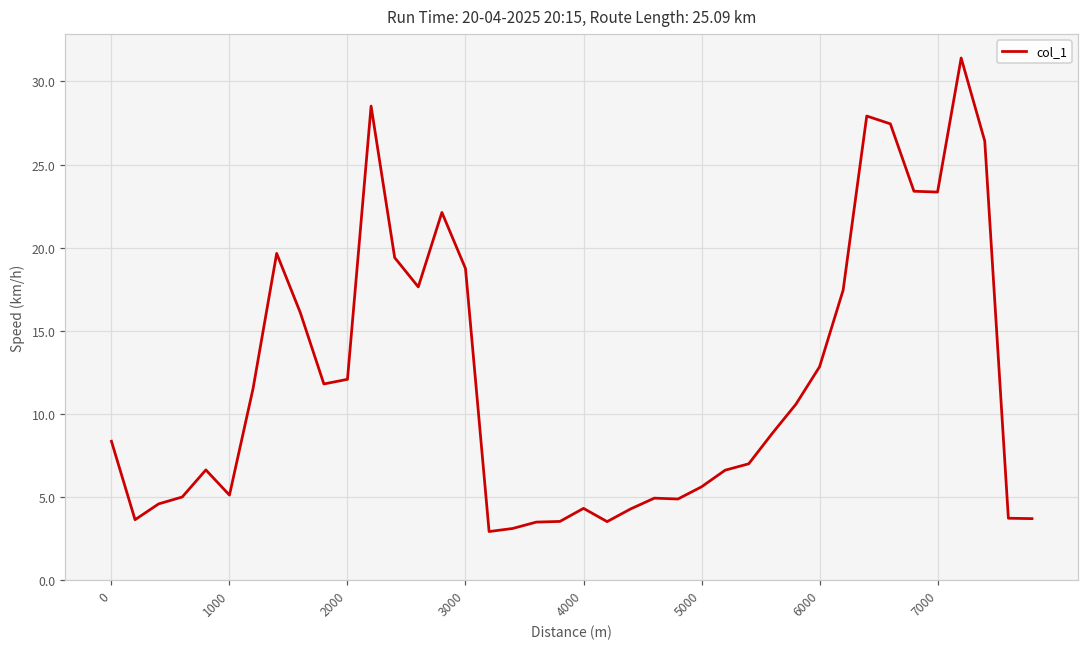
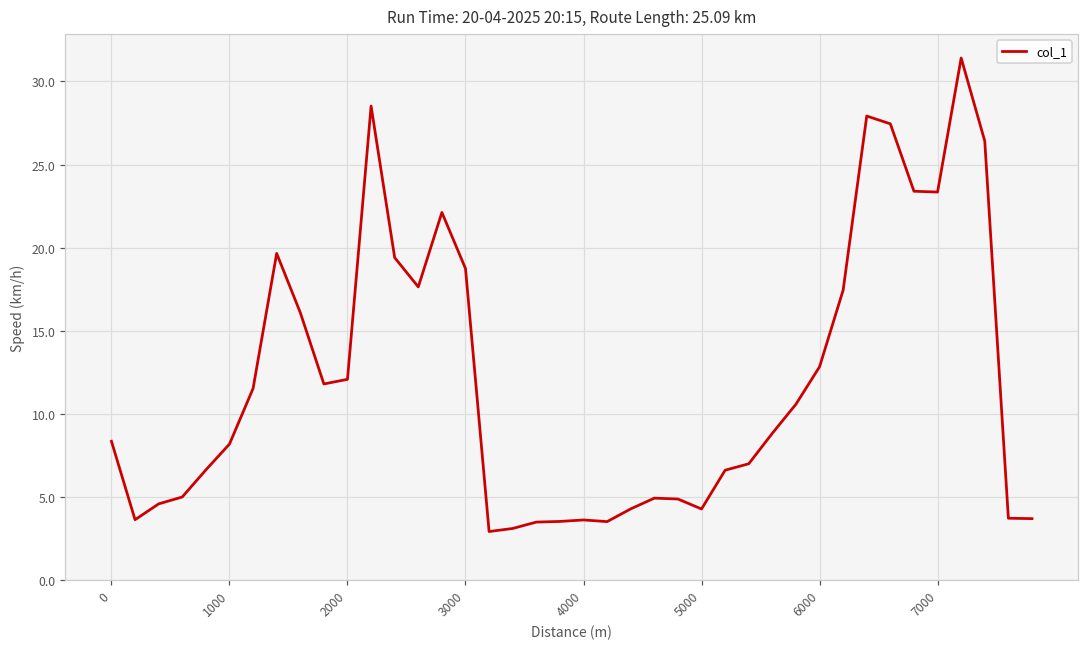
1000: 5.1 -> 8.2
4000: 4.3 -> 3.6
5000: 5.6 -> 4.3
